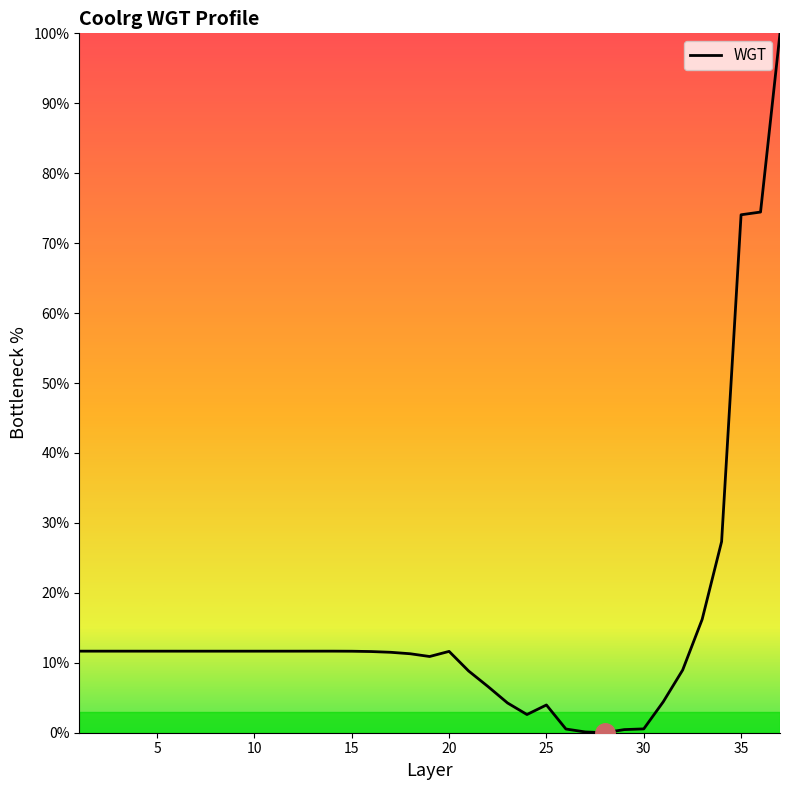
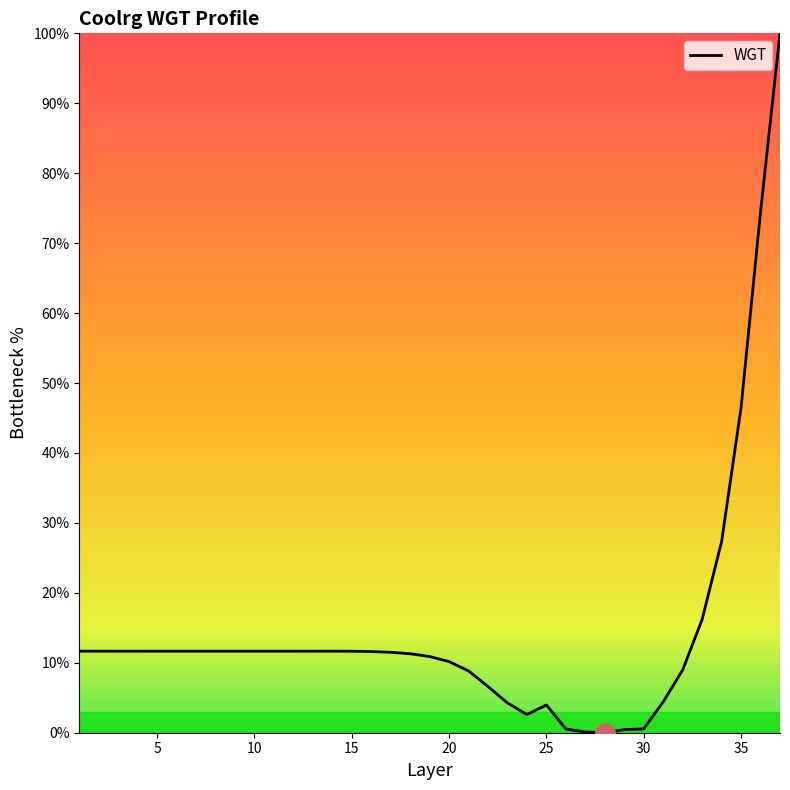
WGT, 20: 12% -> 10%
WGT, 35: 74% -> 46%
